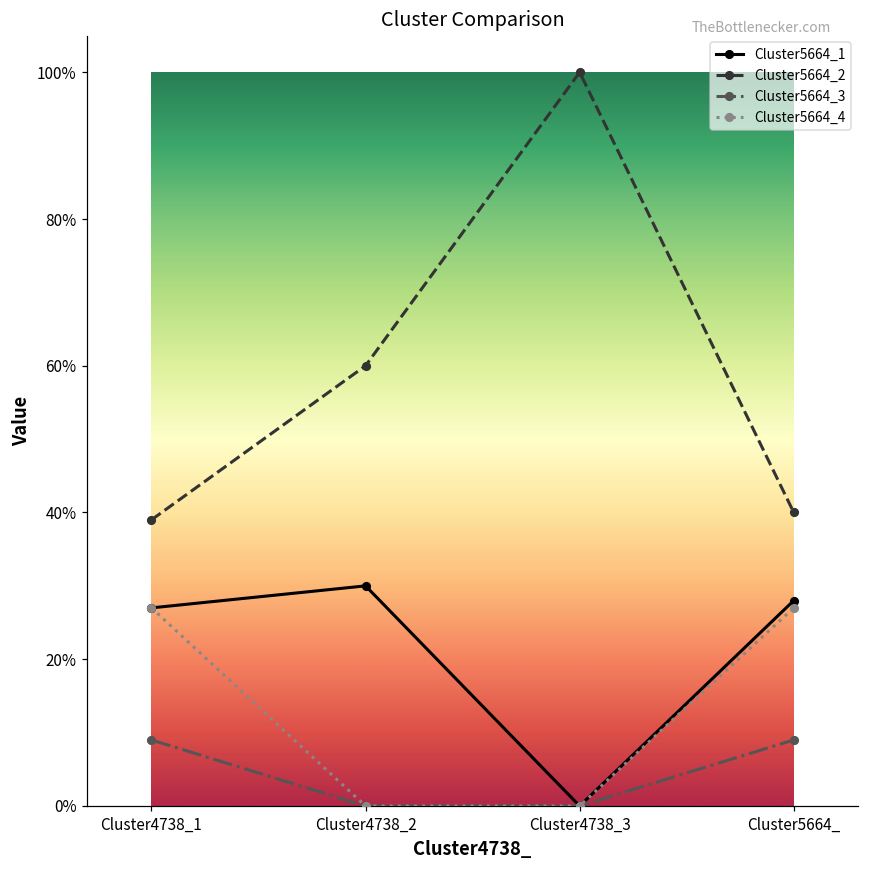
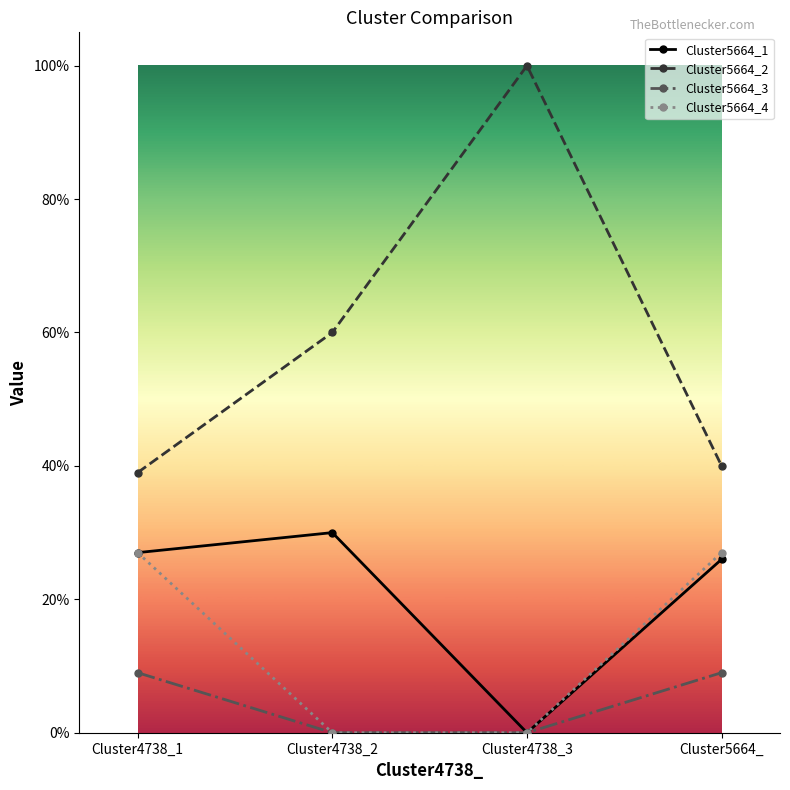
Cluster5664_1, Cluster5664_: 28% -> 26%
